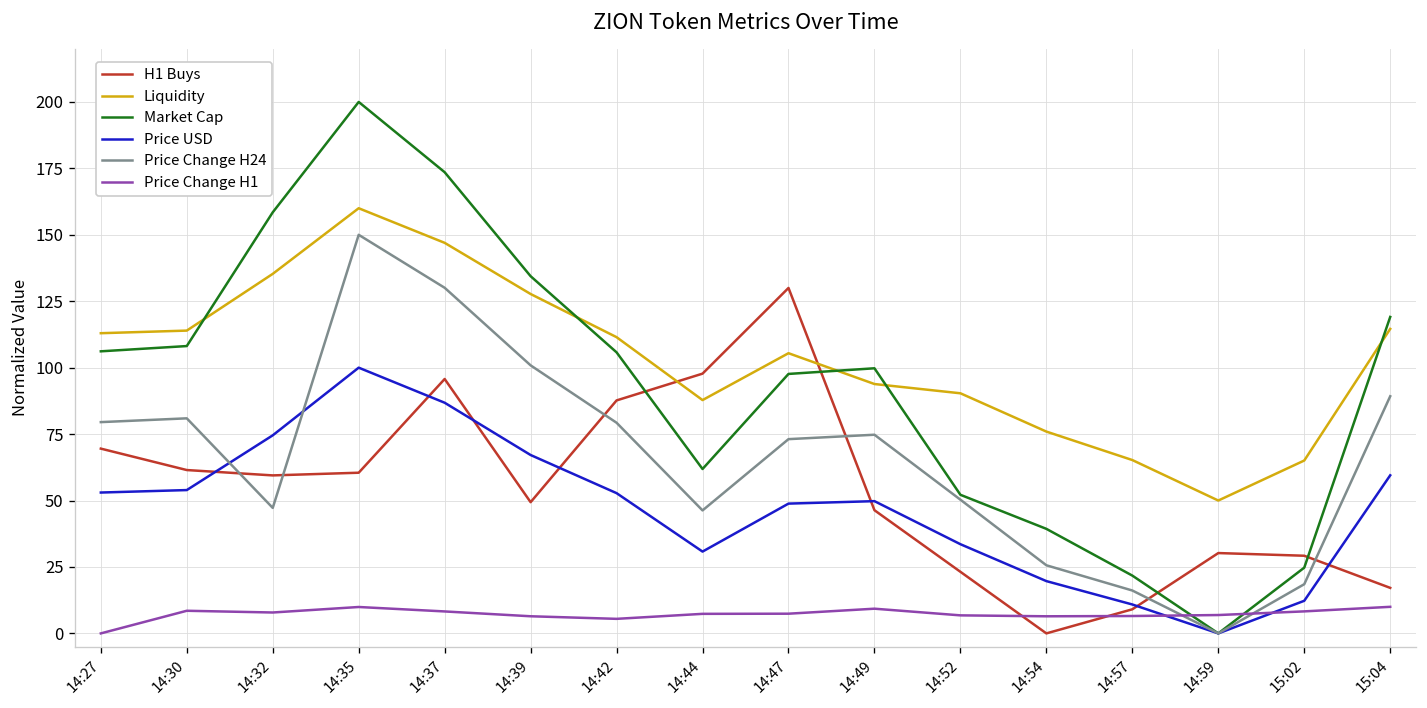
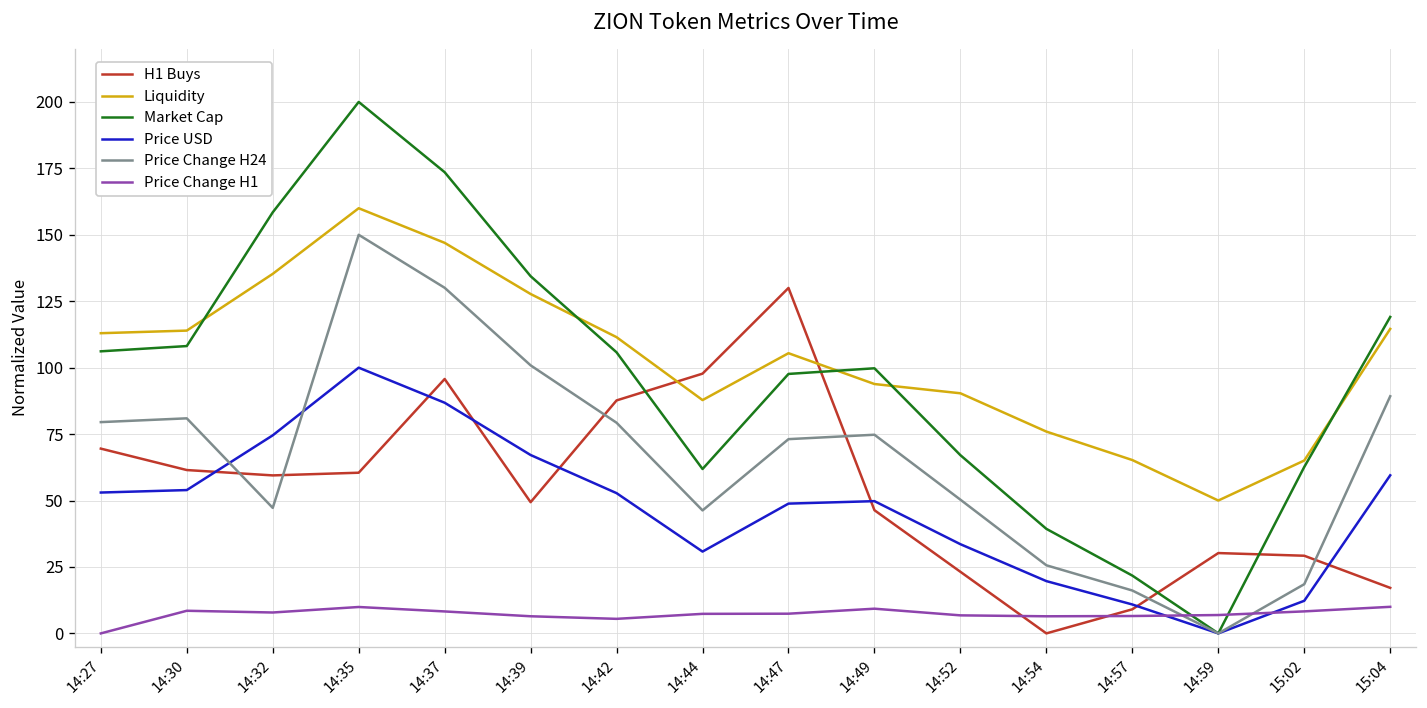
Market Cap, 14:52: 52 -> 67
Market Cap, 15:02: 25 -> 63
